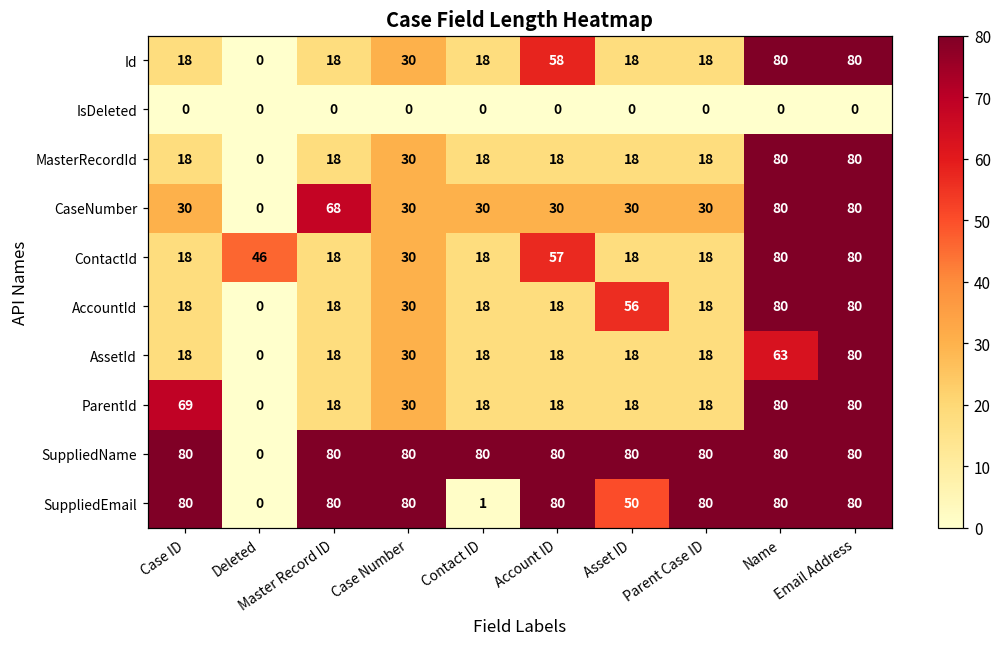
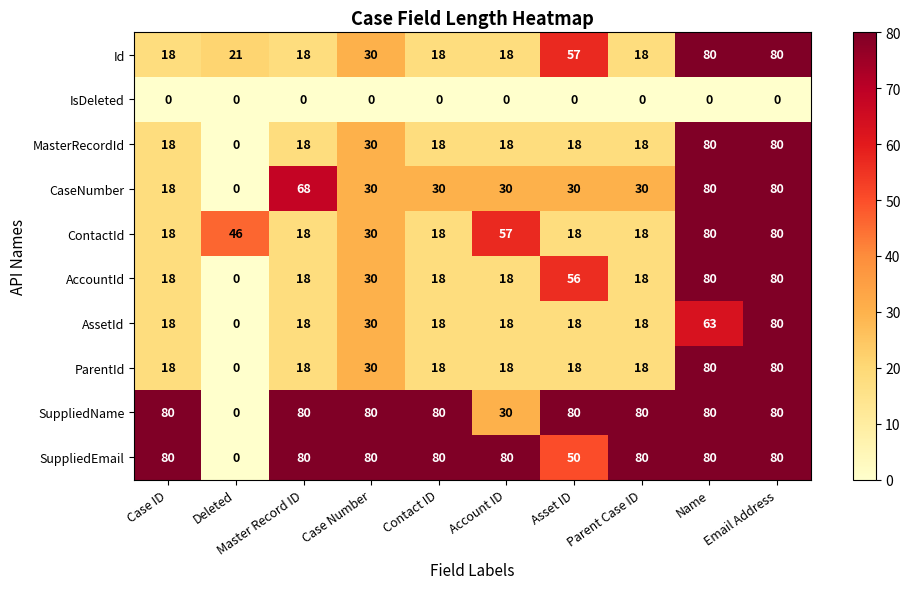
Id, Deleted: 0 -> 21
Id, Account ID: 58 -> 18
Id, Asset ID: 18 -> 57
CaseNumber, Case ID: 30 -> 18
ParentId, Case ID: 69 -> 18
SuppliedName, Account ID: 80 -> 30
SuppliedEmail, Contact ID: 1 -> 80
